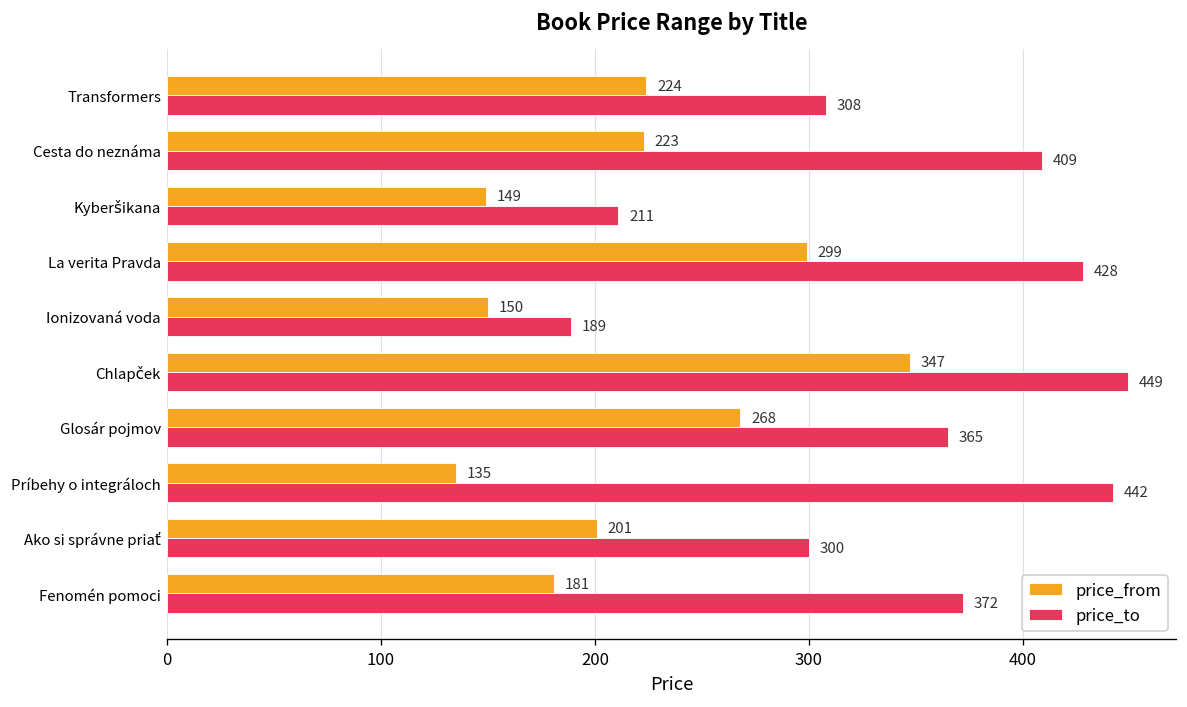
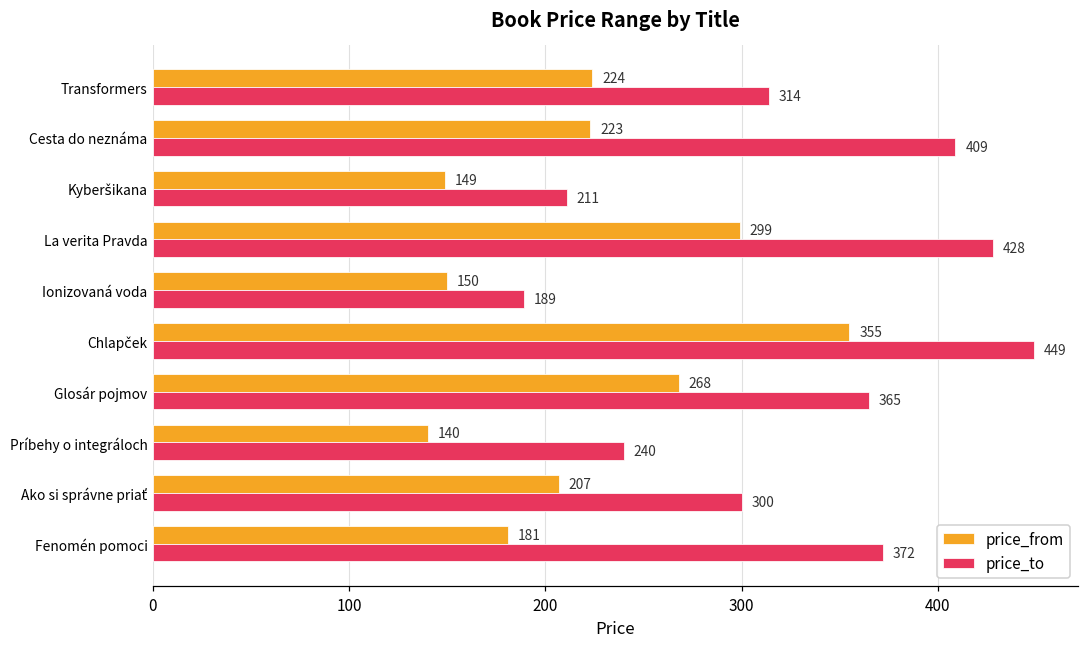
price_to, Transformers: 308 -> 314
price_from, Chlapček: 347 -> 355
price_from, Príbehy o integráloch: 135 -> 140
price_to, Príbehy o integráloch: 442 -> 240
price_from, Ako si správne priať: 201 -> 207
